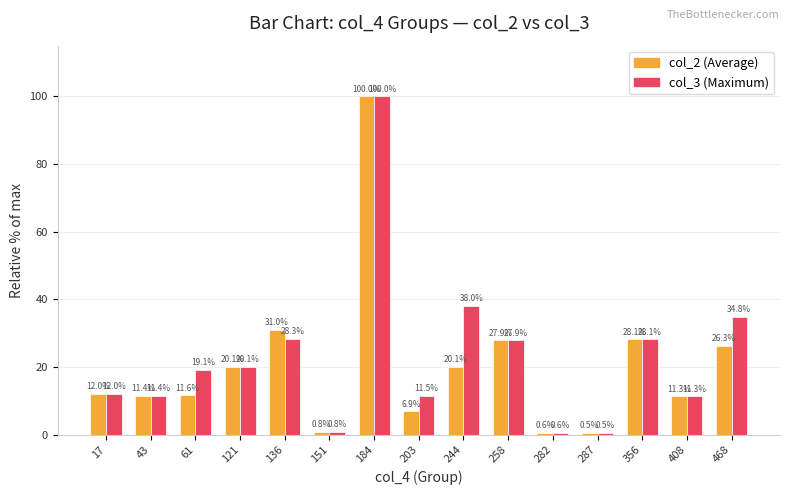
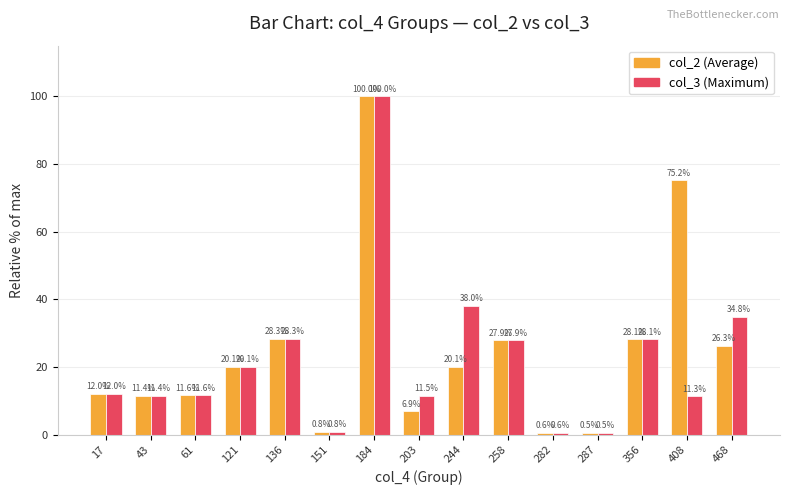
col_3 (Maximum), 61: 19.1% -> 11.6%
col_2 (Average), 136: 31.0% -> 28.3%
col_2 (Average), 408: 11.3% -> 75.2%
